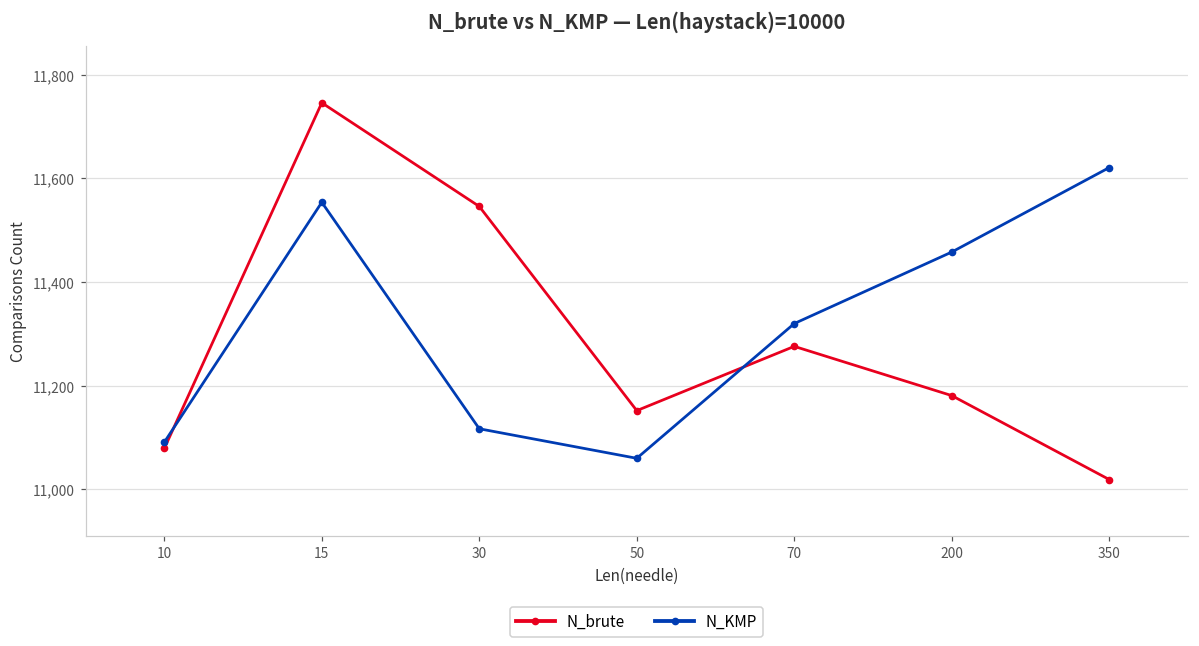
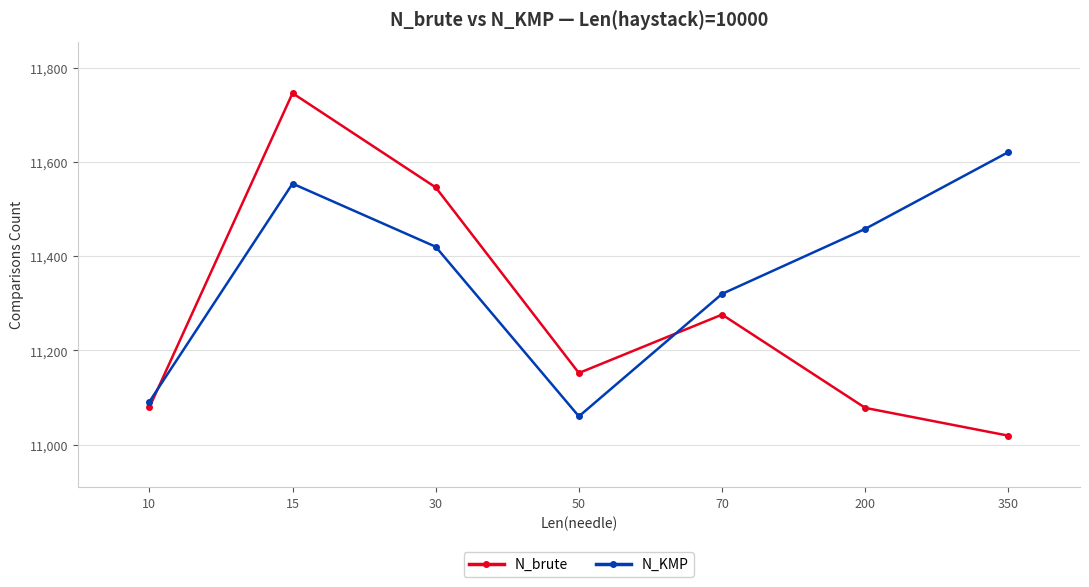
N_KMP, 30: 11,120 -> 11,420
N_brute, 200: 11,180 -> 11,080
